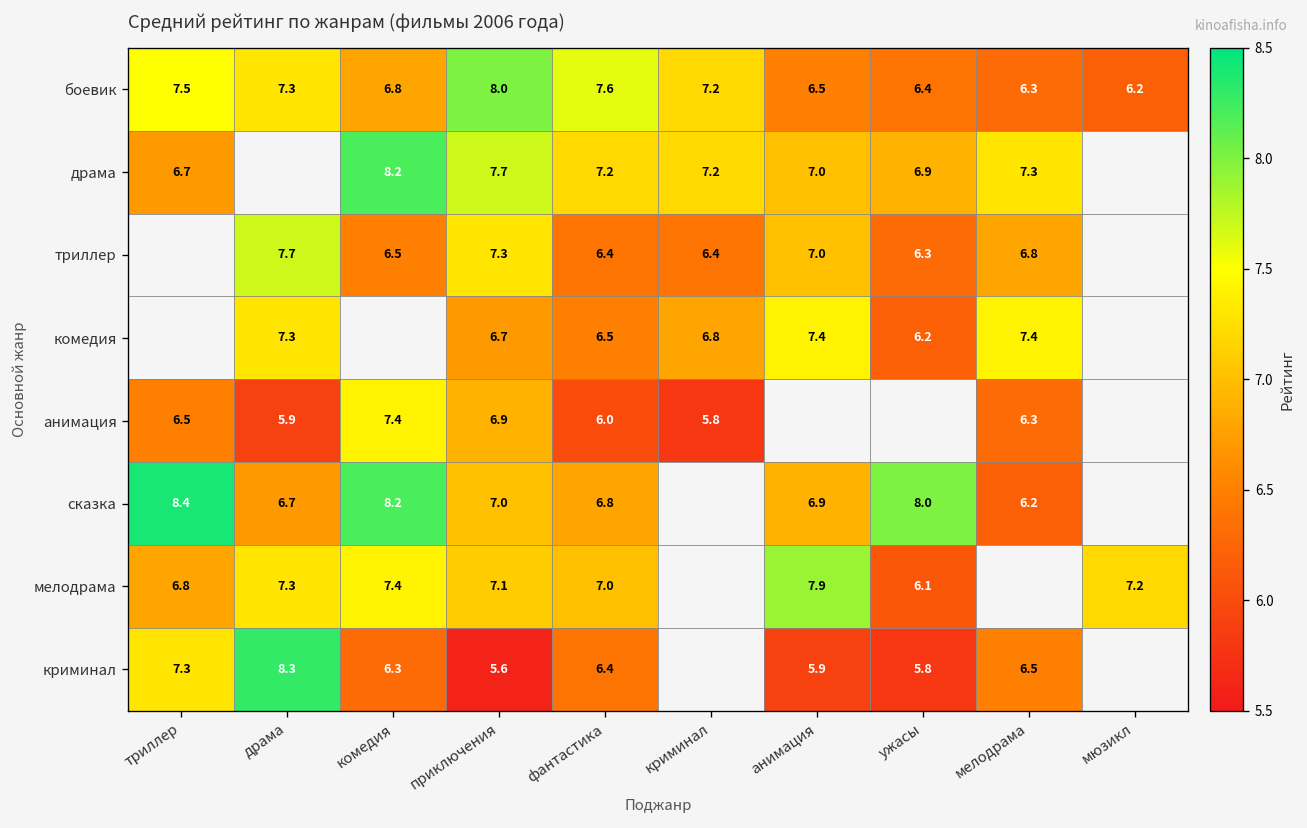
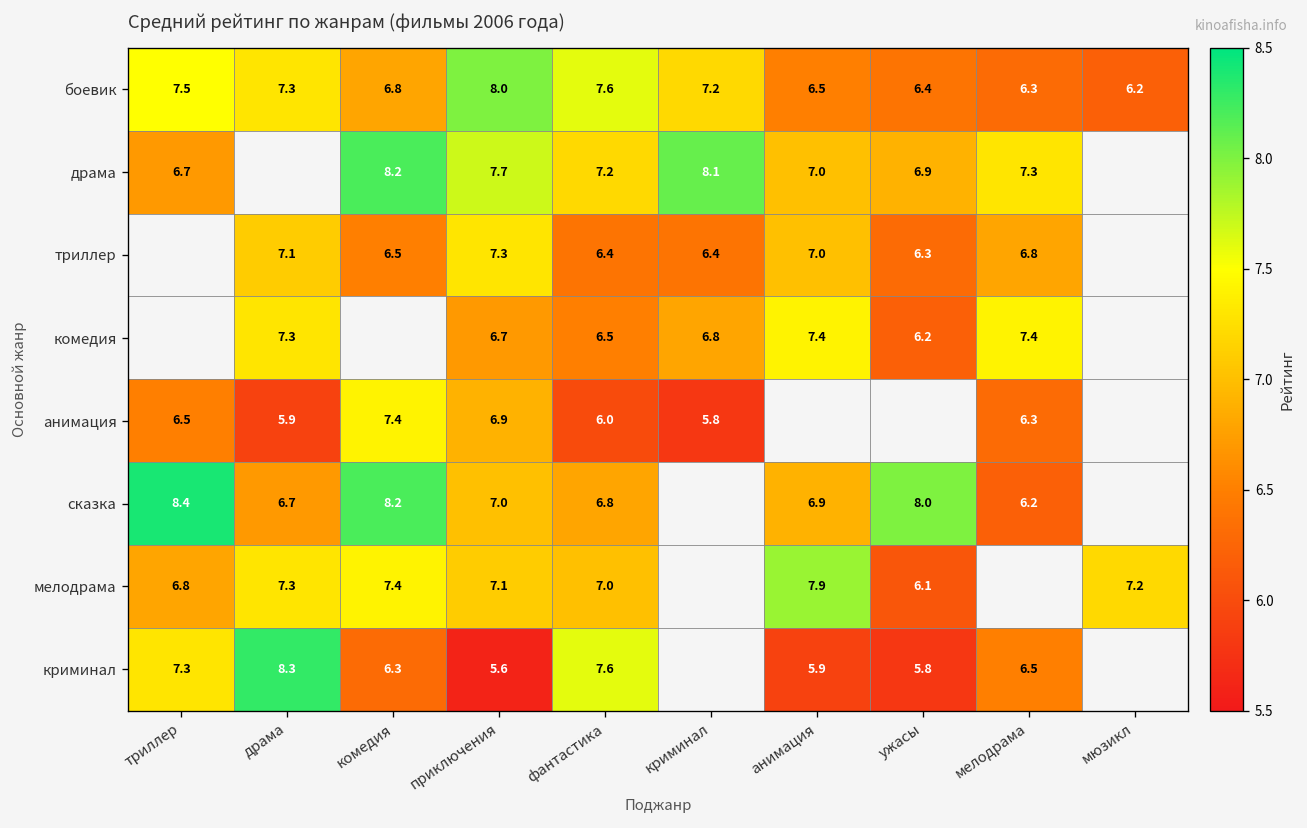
драма, криминал: 7.2 -> 8.1
триллер, драма: 7.7 -> 7.1
криминал, фантастика: 6.4 -> 7.6
